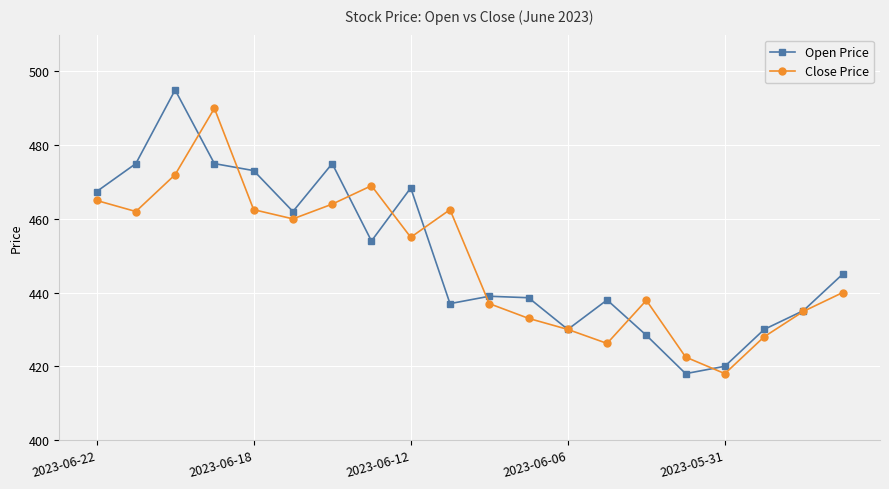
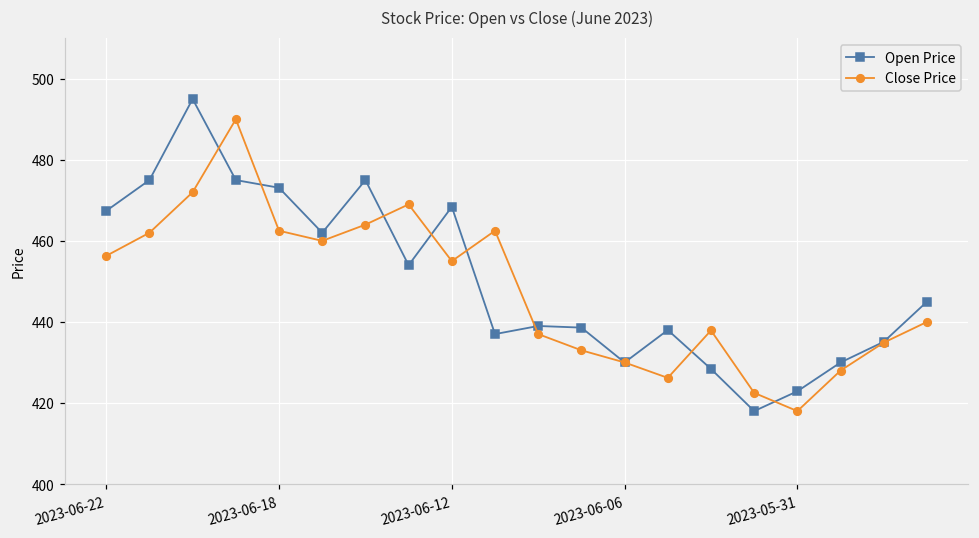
Close Price, 2023-06-22: 465 -> 456
Open Price, 2023-05-31: 420 -> 423
